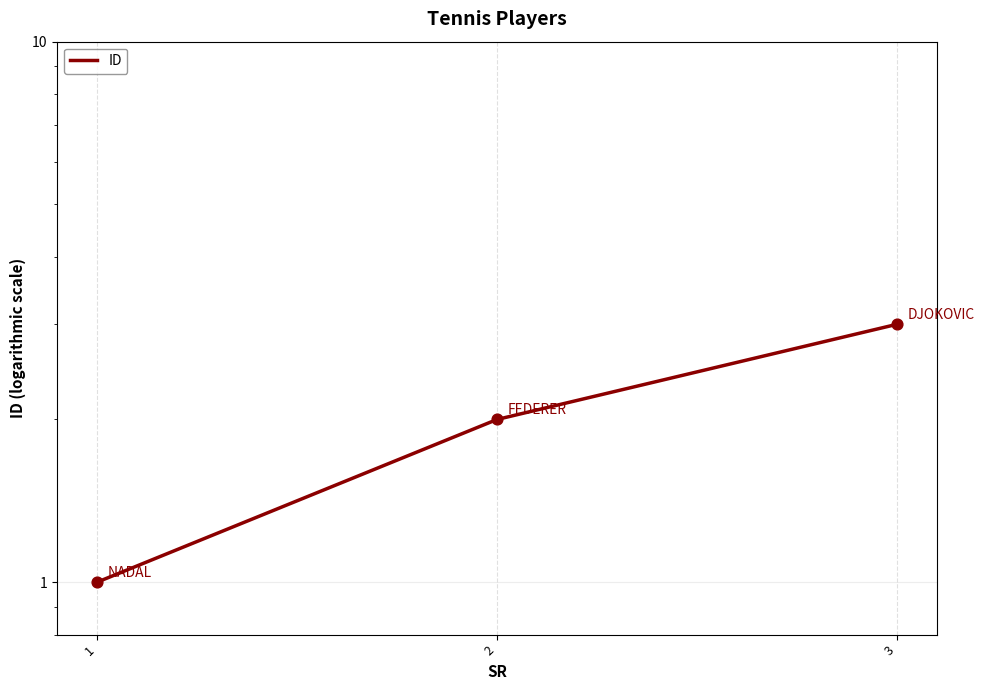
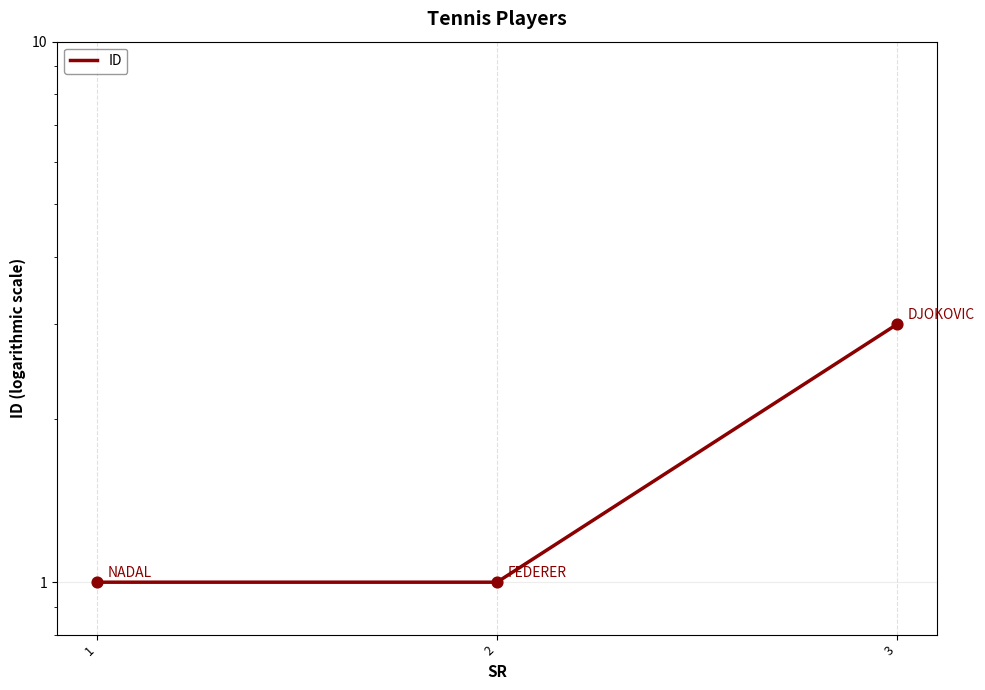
2: 2 -> 1
